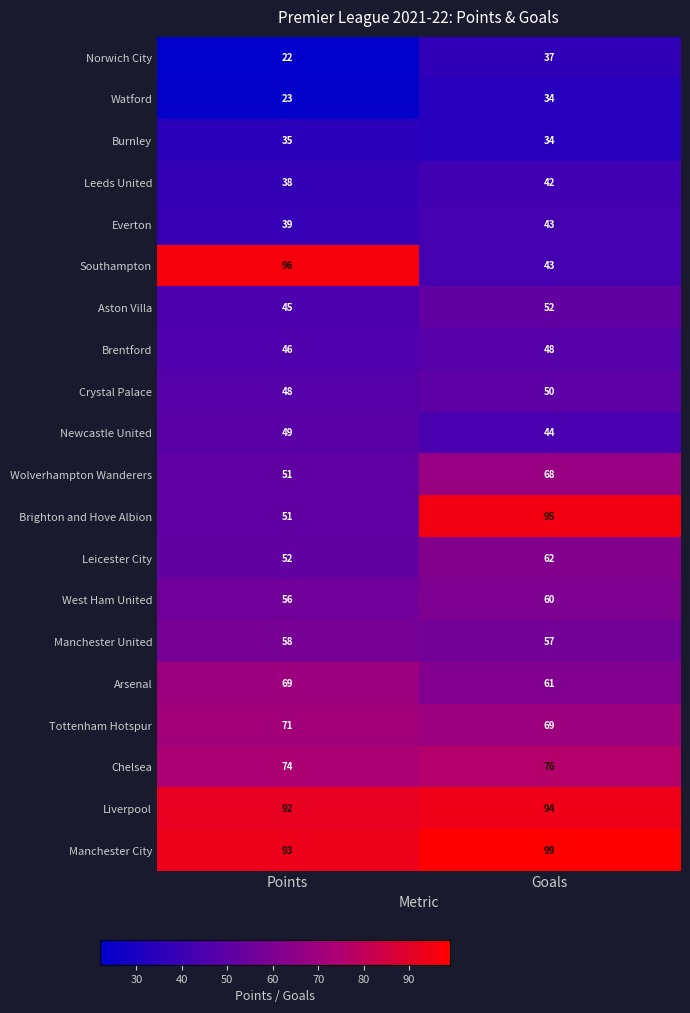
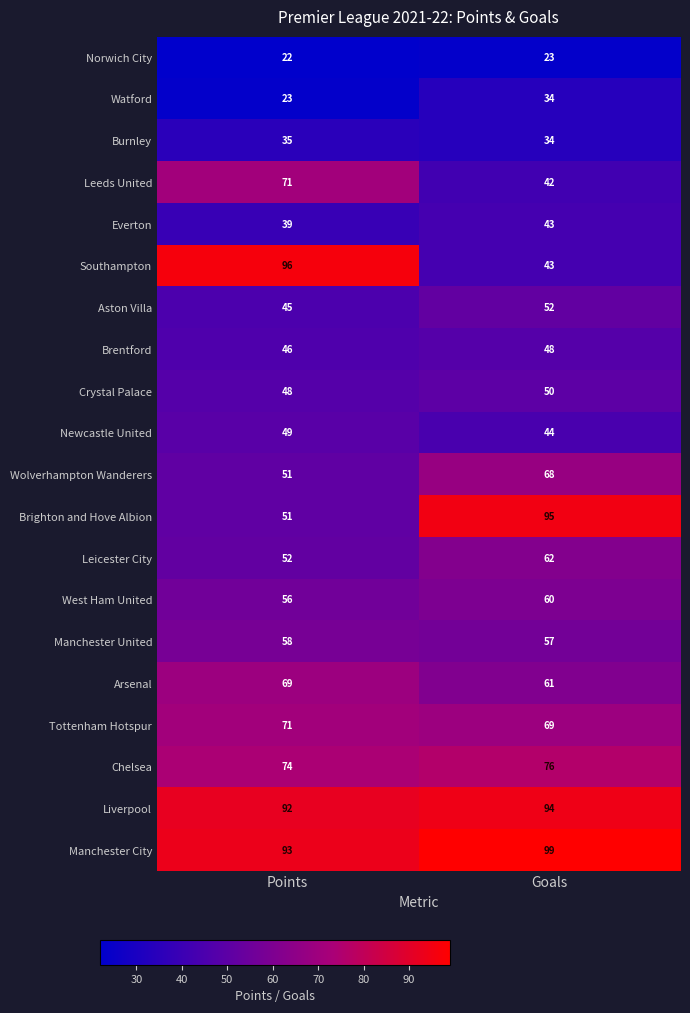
Norwich City, Goals: 37 -> 23
Leeds United, Points: 38 -> 71
